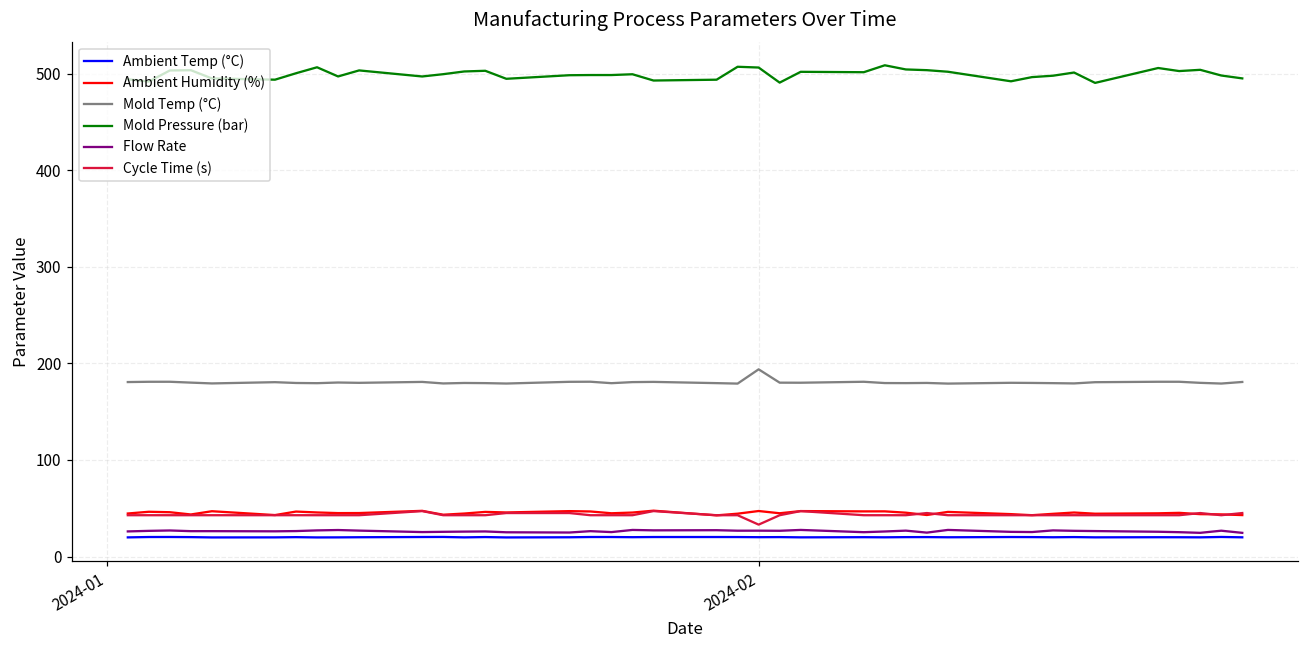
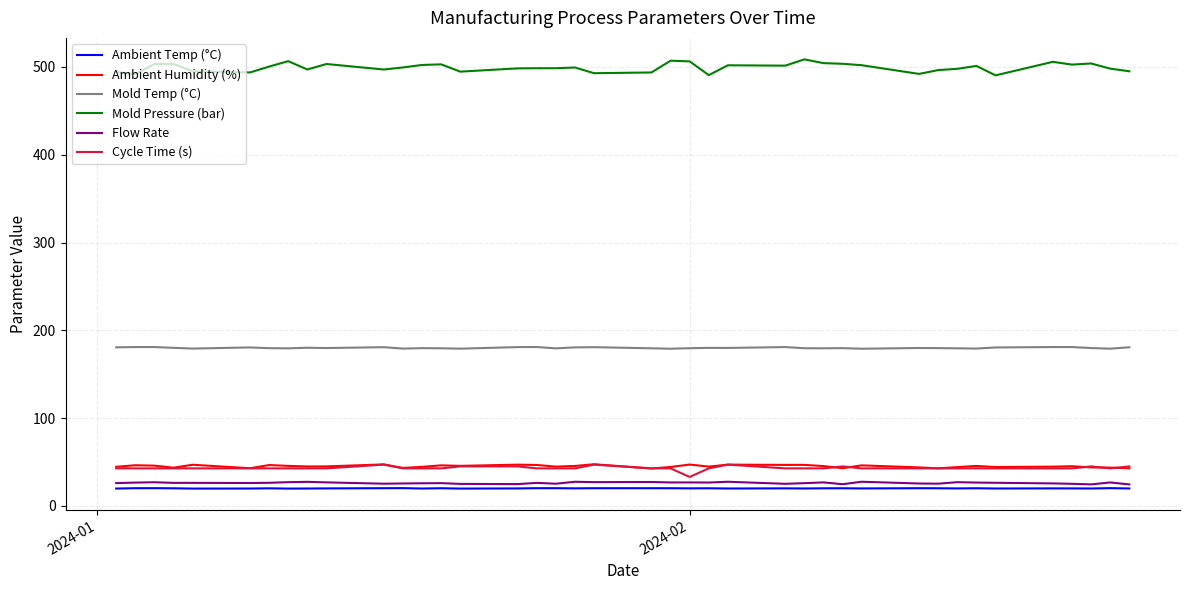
Mold Temp (°C), 2024-02: 190 -> 180
